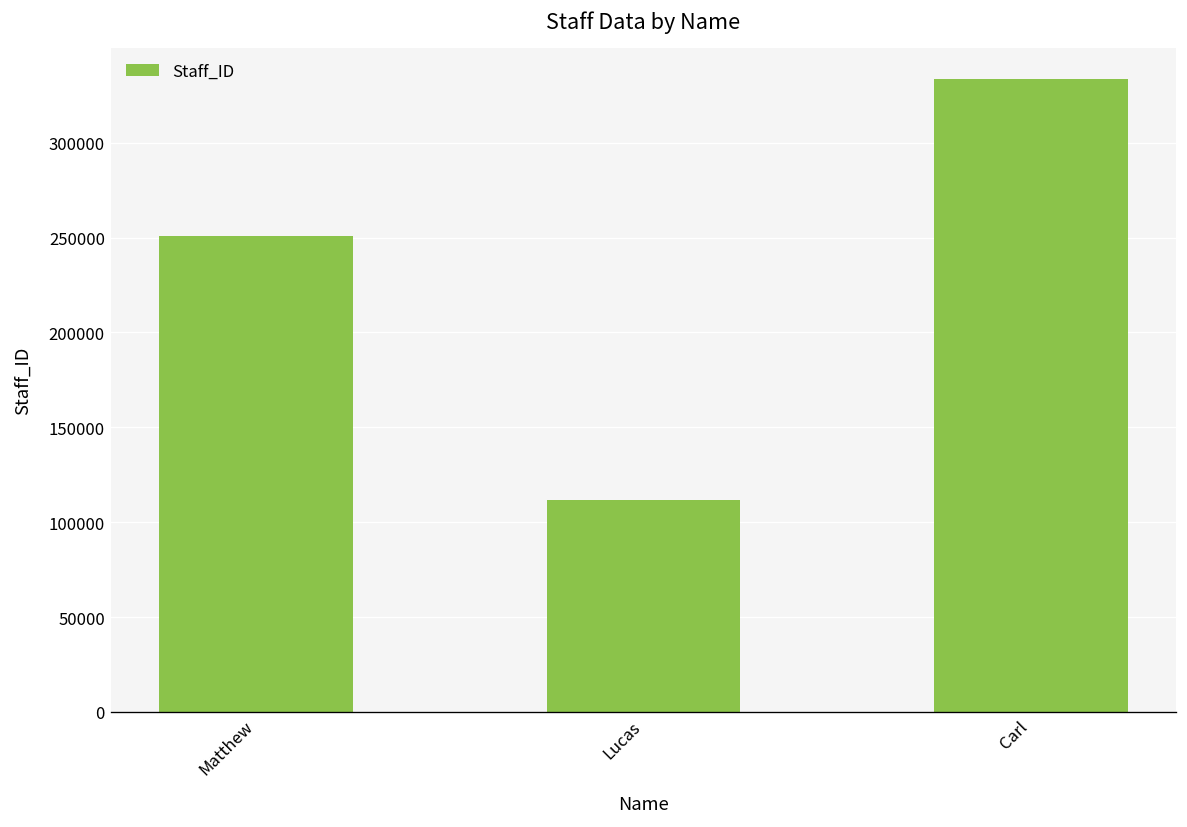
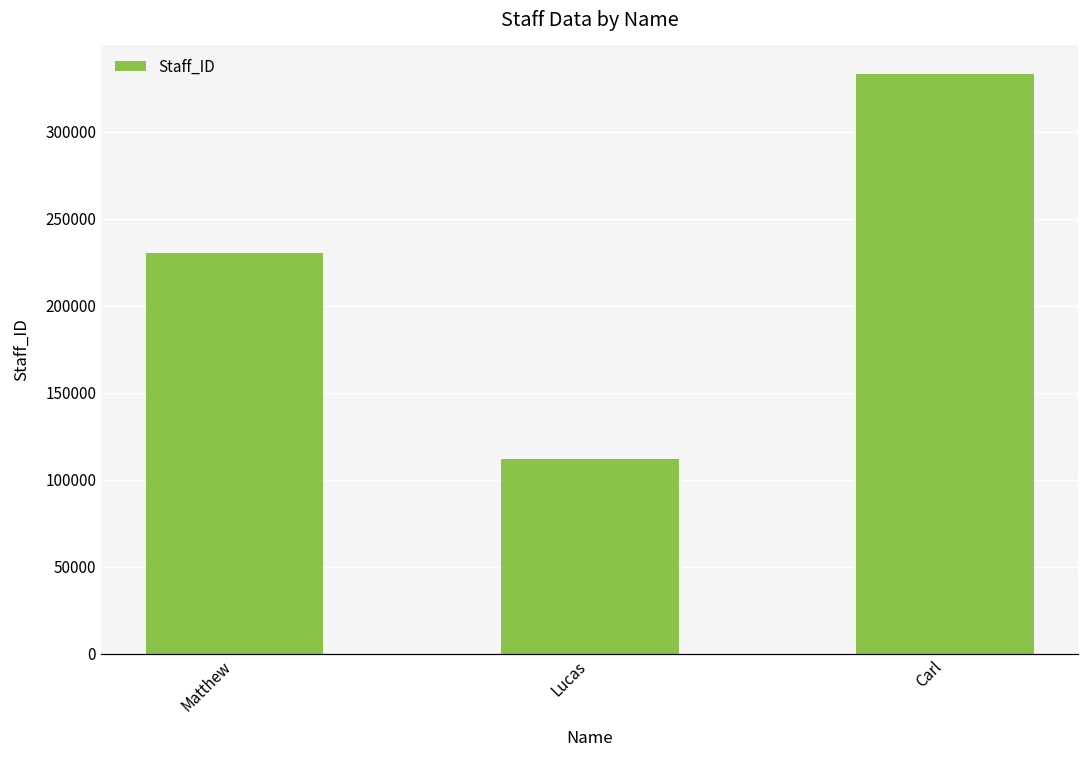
Matthew: 251000 -> 230000
